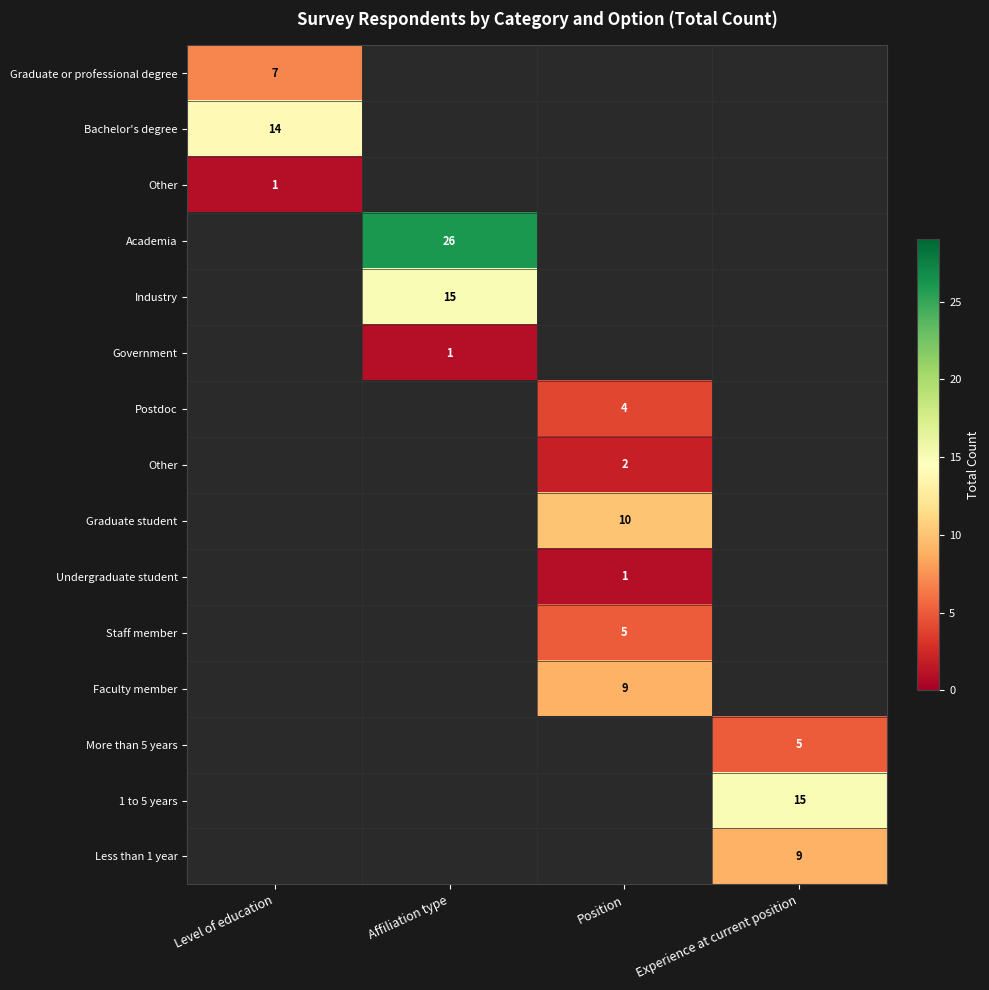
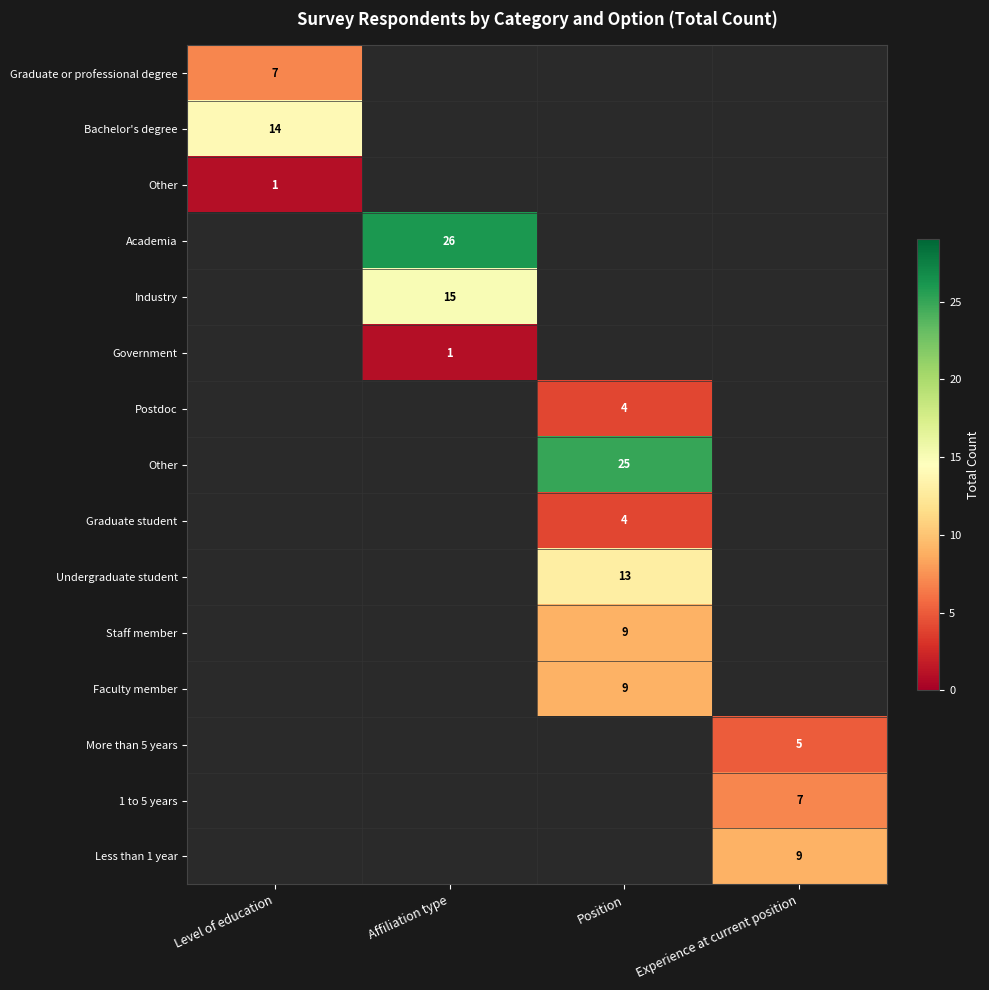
Other, Position: 2 -> 25
Graduate student, Position: 10 -> 4
Undergraduate student, Position: 1 -> 13
Staff member, Position: 5 -> 9
1 to 5 years, Experience at current position: 15 -> 7
